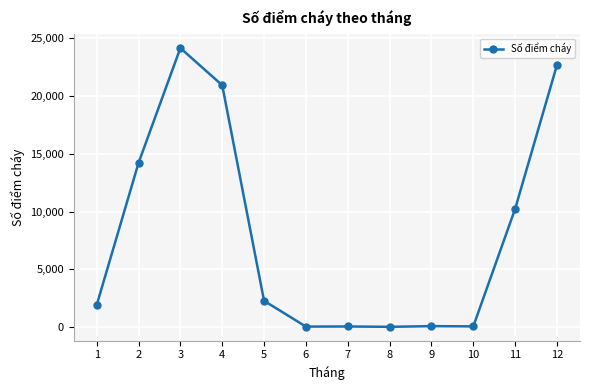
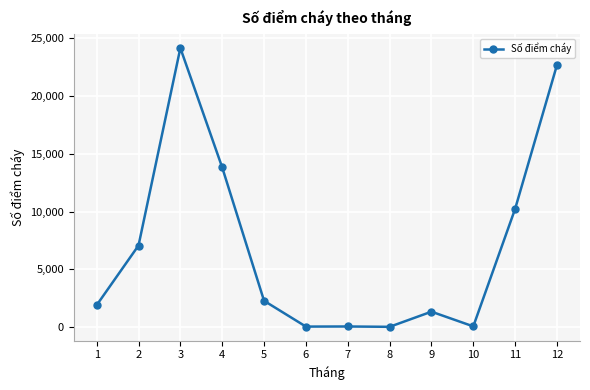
2: 14,200 -> 7,100
4: 20,900 -> 13,800
9: 100 -> 1,300
